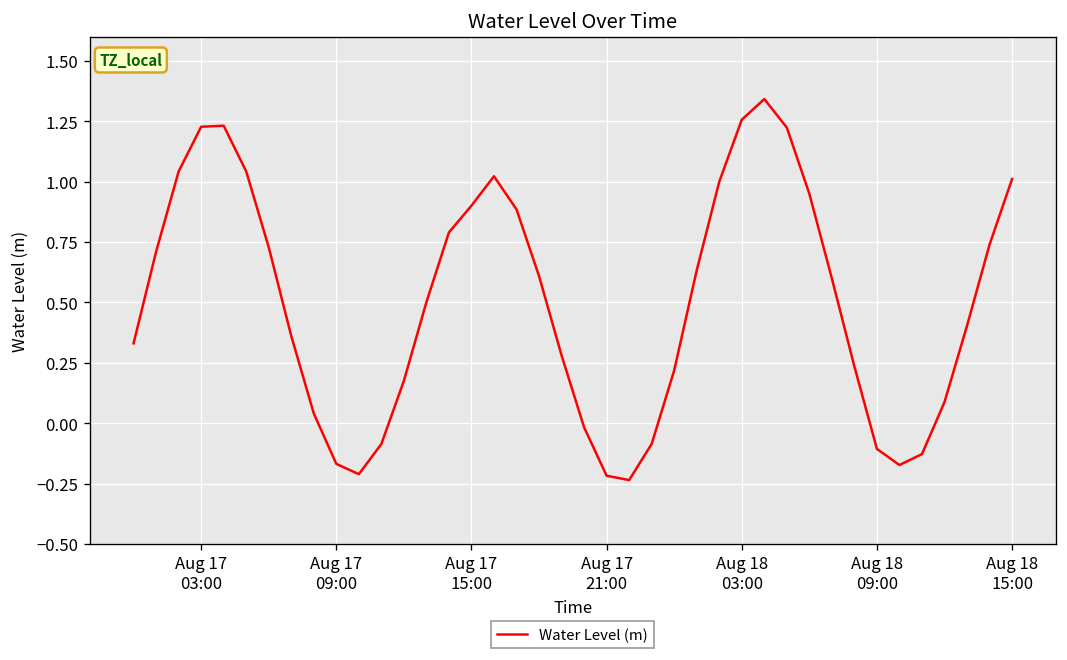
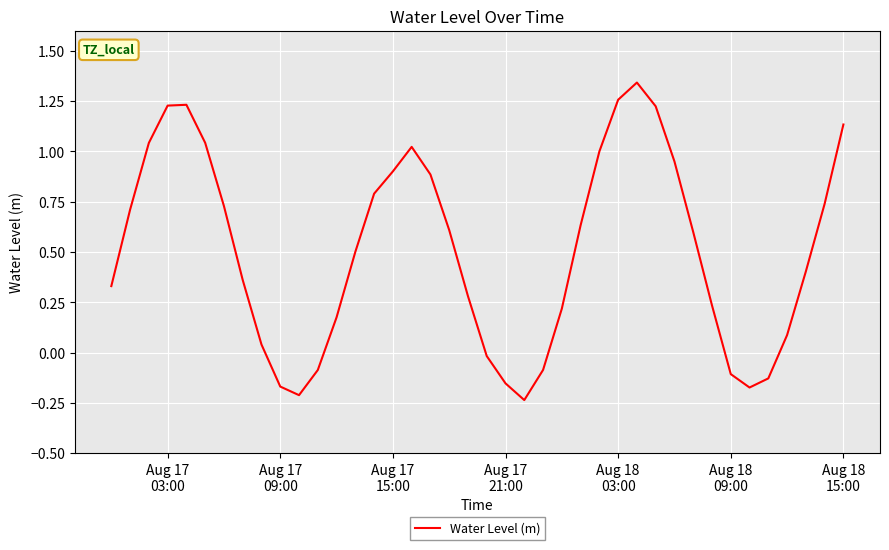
Aug 17 21:00: -0.22 -> -0.15
Aug 18 15:00: 1.01 -> 1.13
